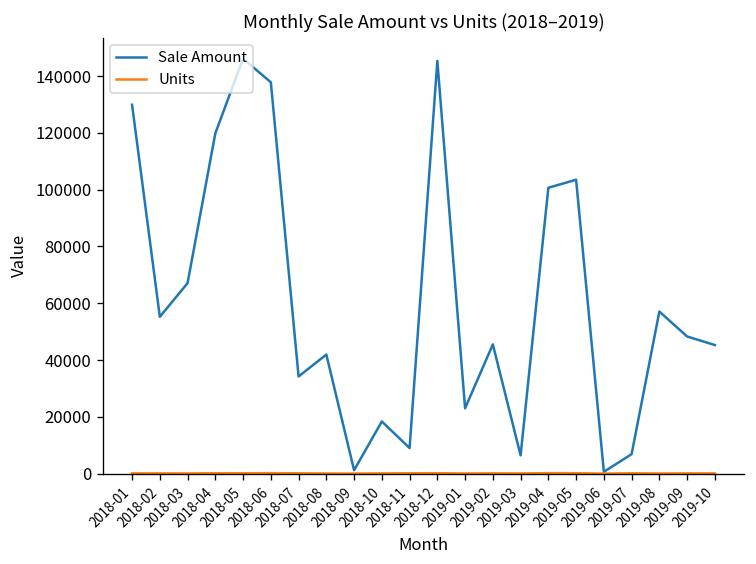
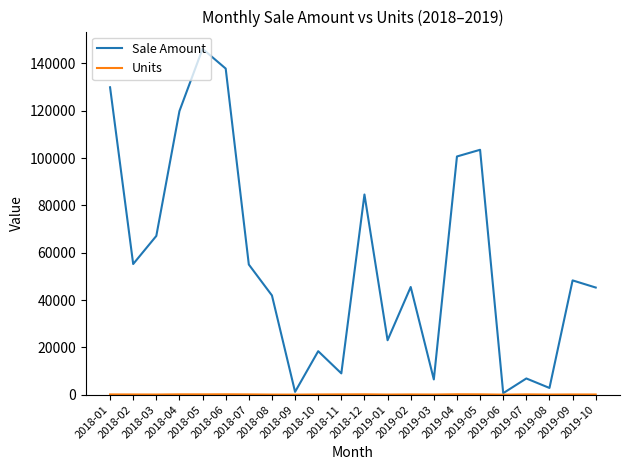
Sale Amount, 2018-07: 34000 -> 55000
Sale Amount, 2018-12: 145000 -> 85000
Sale Amount, 2019-08: 57000 -> 3000
